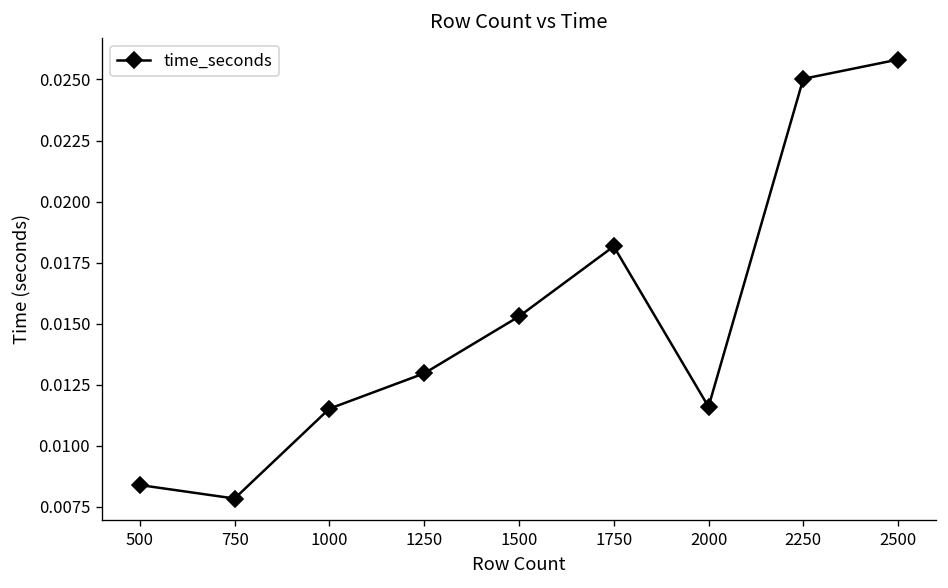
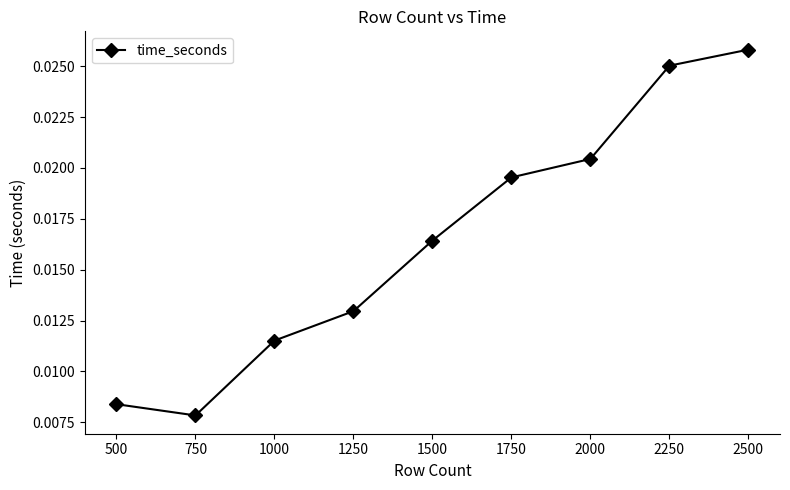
1500: 0.0153 -> 0.0164
1750: 0.0182 -> 0.0195
2000: 0.0116 -> 0.0204
